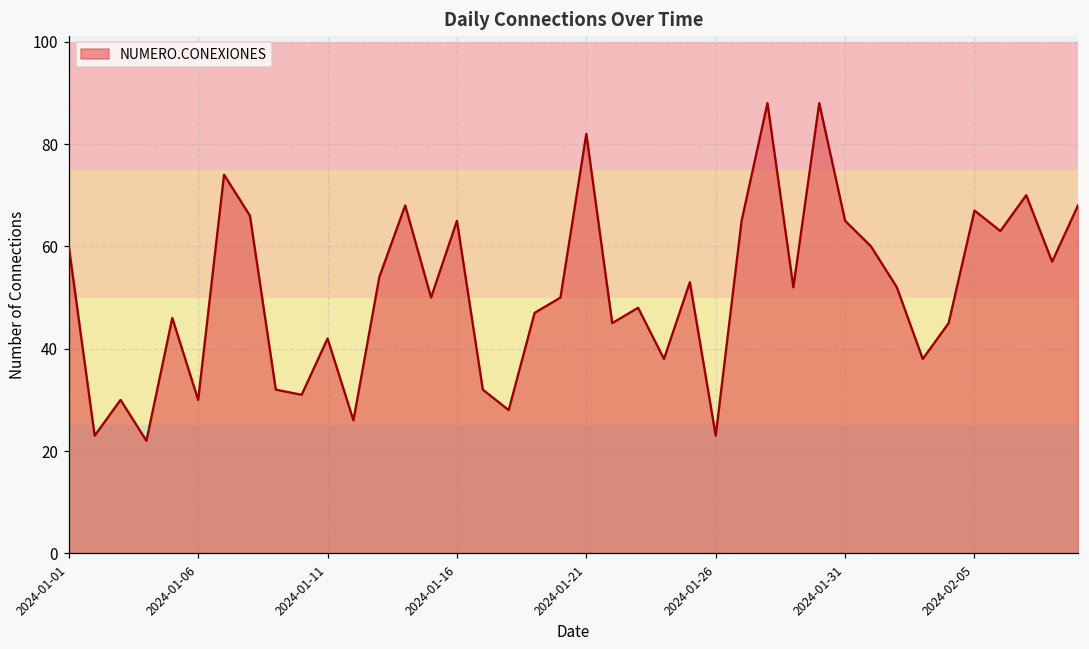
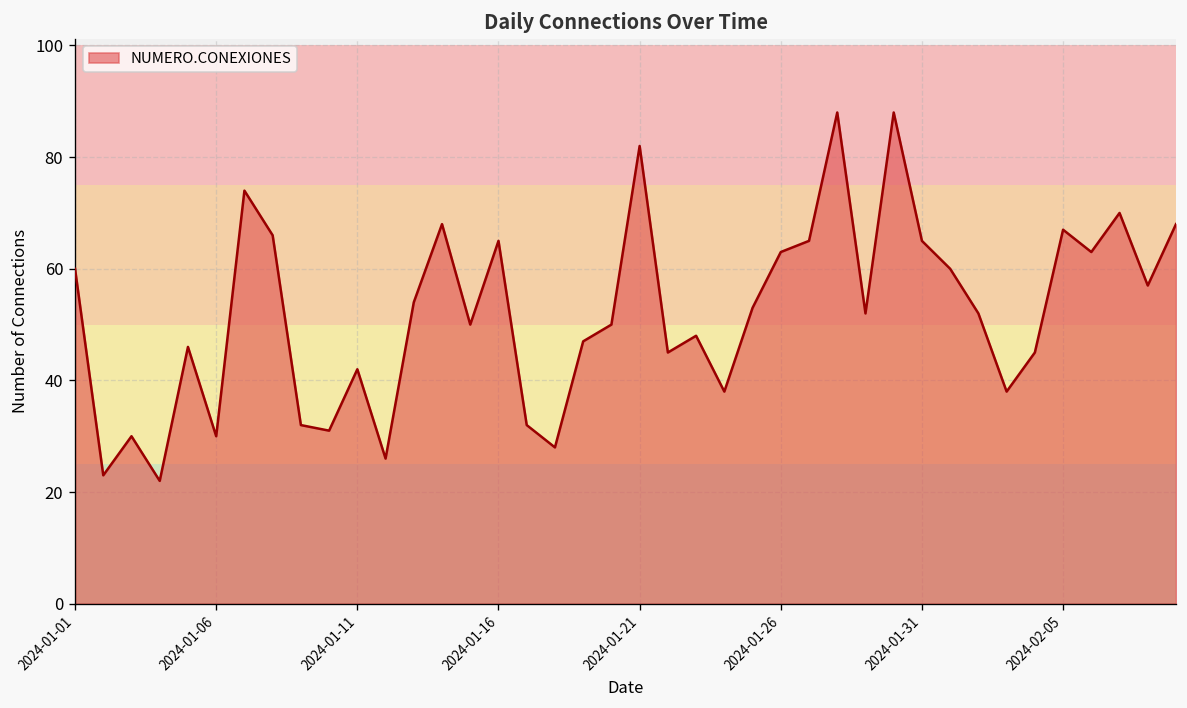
2024-01-26: 23 -> 63
